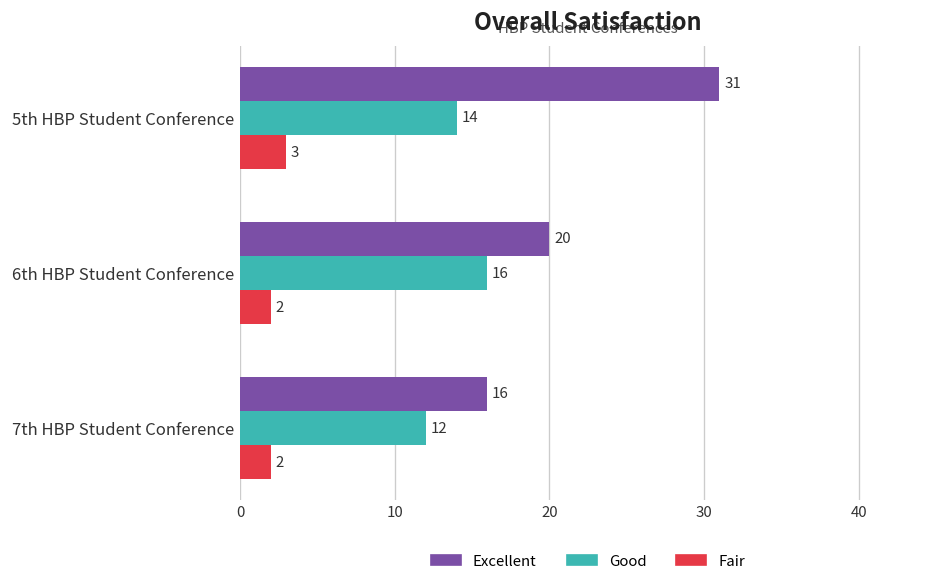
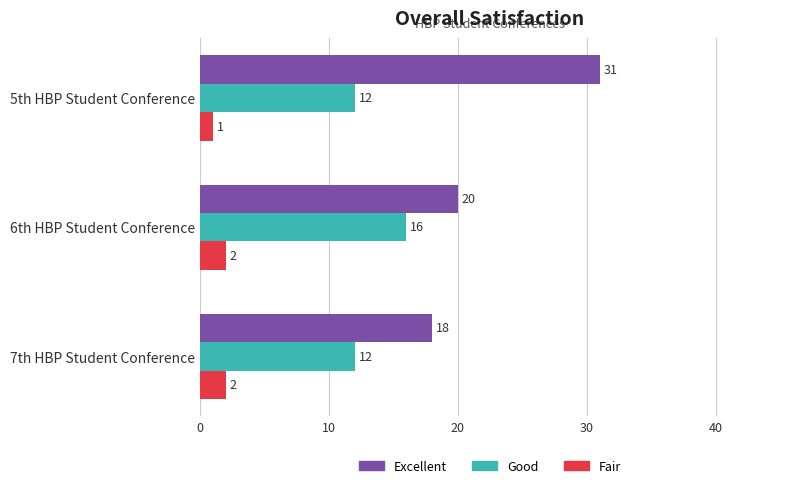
Good, 5th HBP Student Conference: 14 -> 12
Fair, 5th HBP Student Conference: 3 -> 1
Excellent, 7th HBP Student Conference: 16 -> 18
